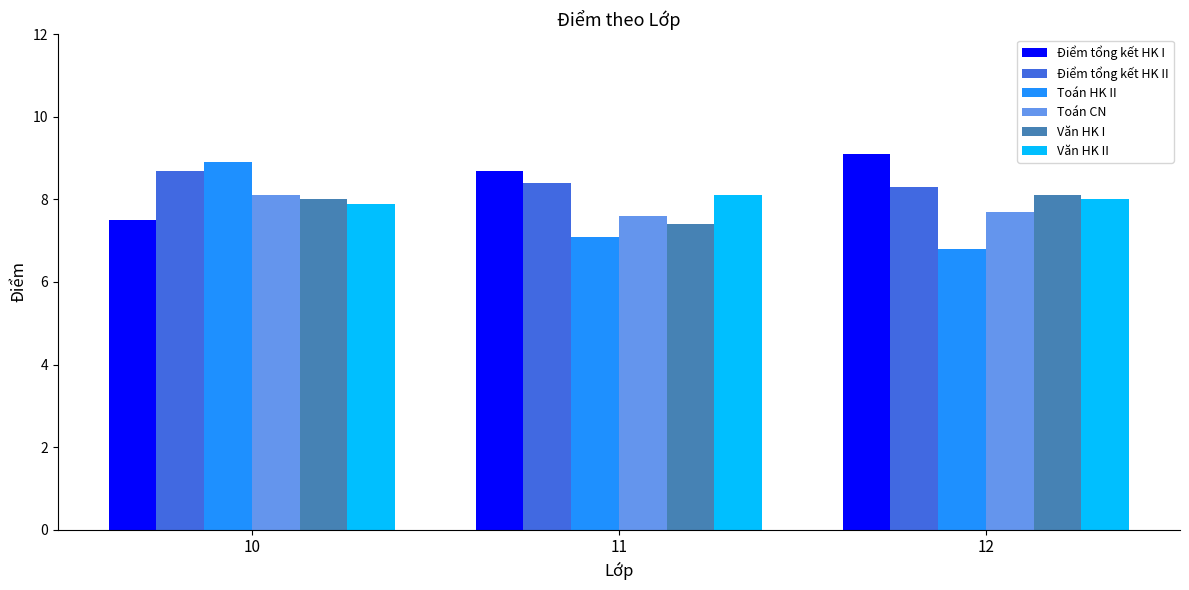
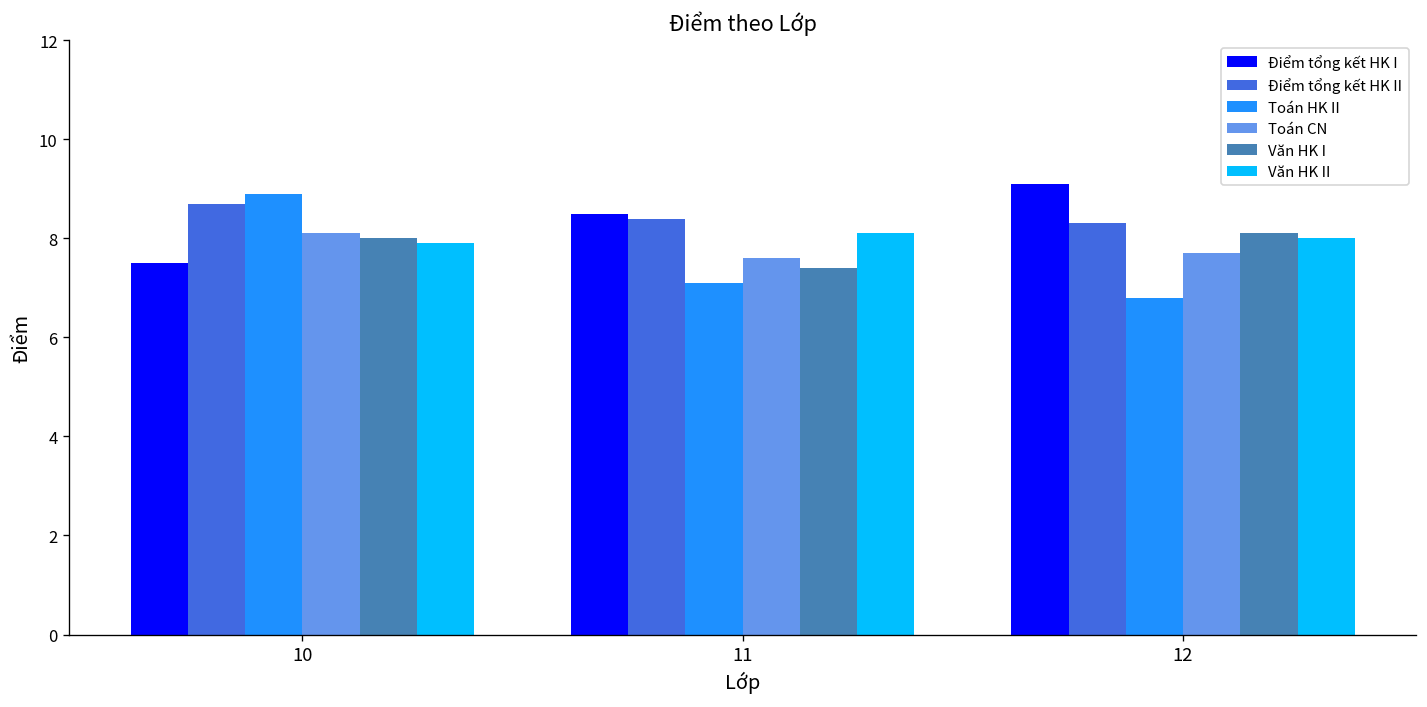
Điểm tổng kết HK I, 11: 8.7 -> 8.5
